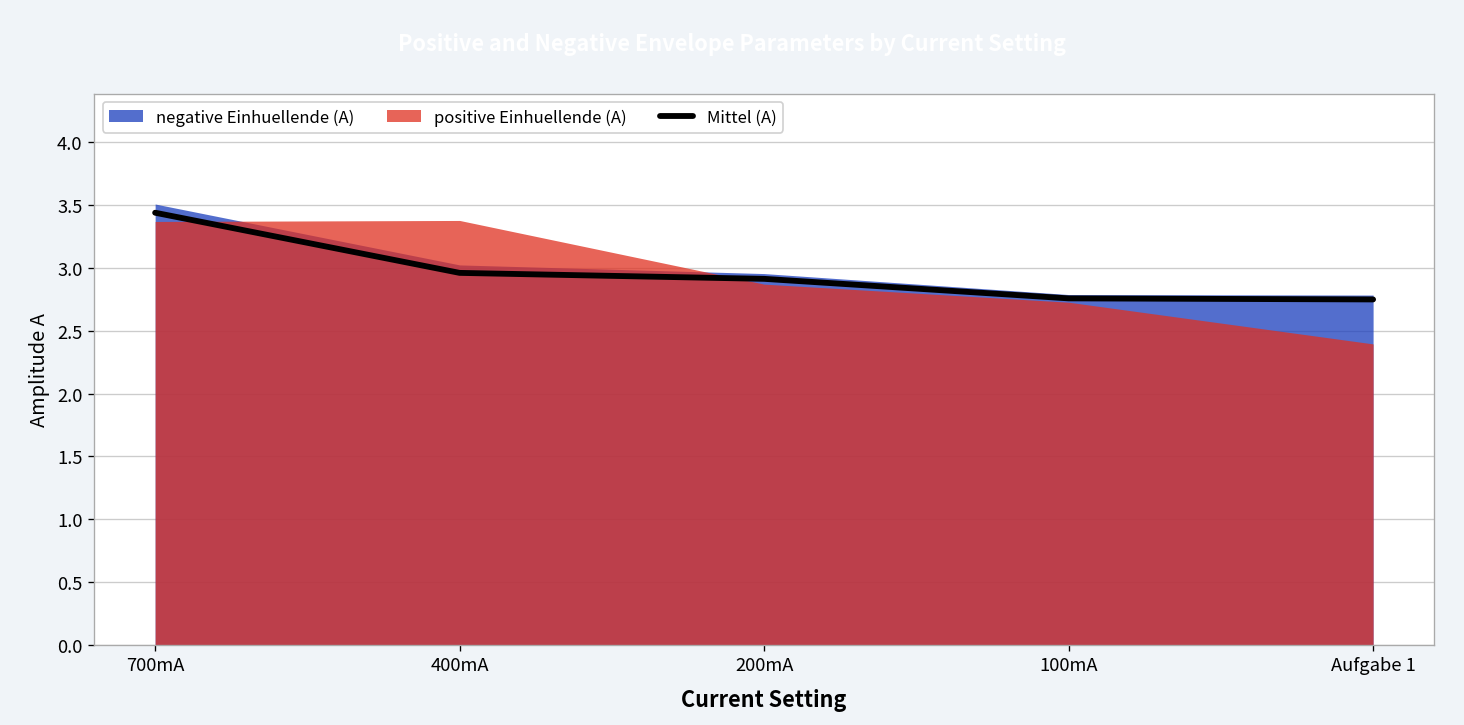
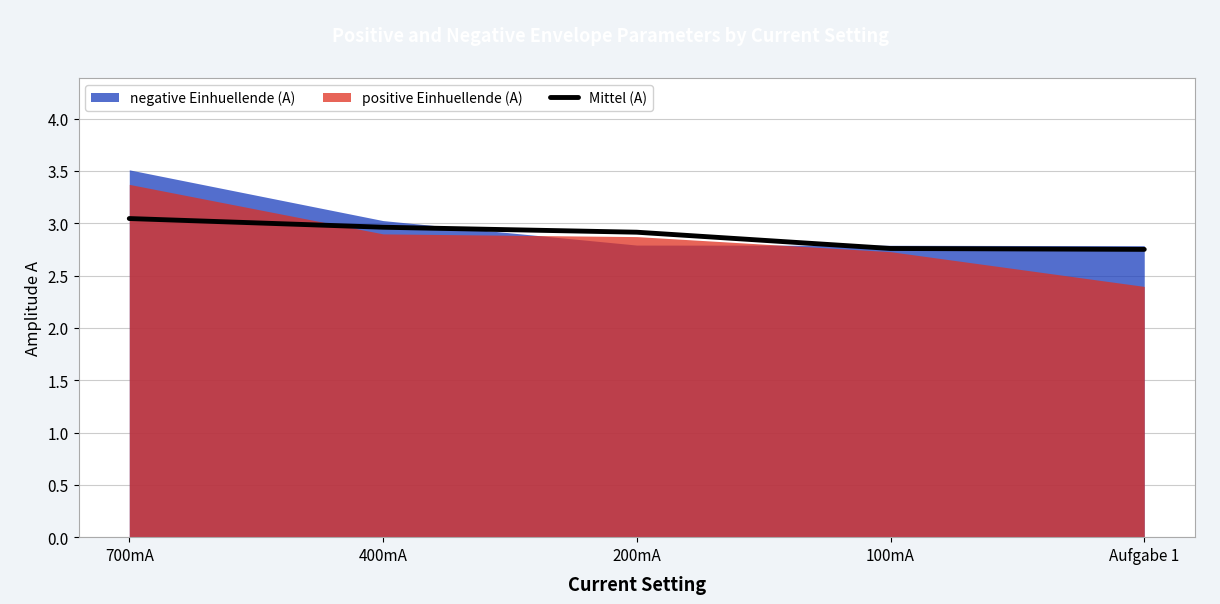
Mittel (A), 700mA: 3.44 -> 3.04
positive Einhuellende (A), 400mA: 3.38 -> 2.90
negative Einhuellende (A), 200mA: 2.96 -> 2.79
